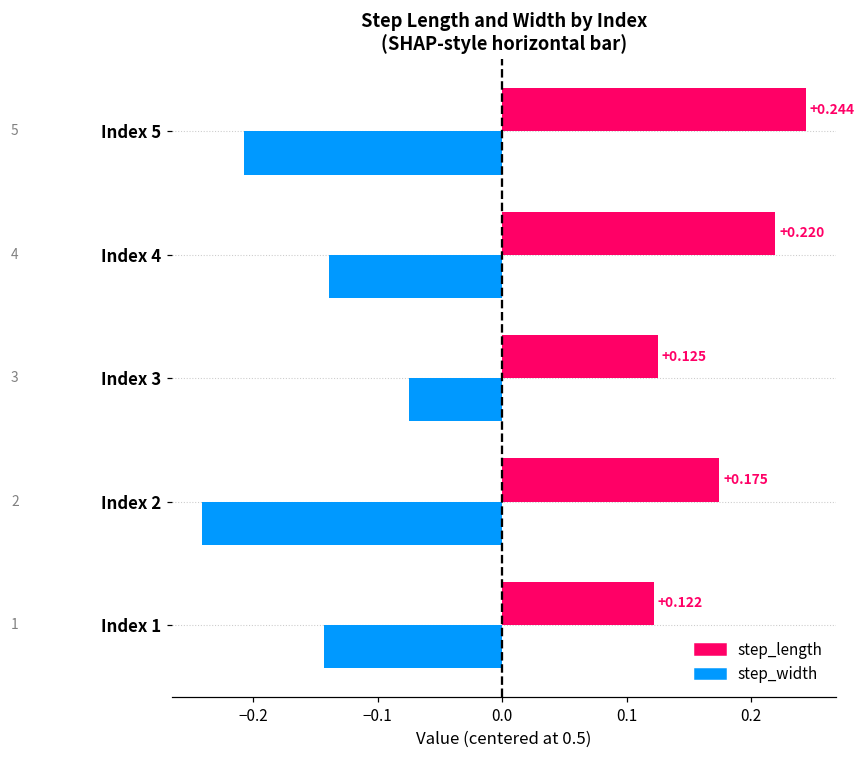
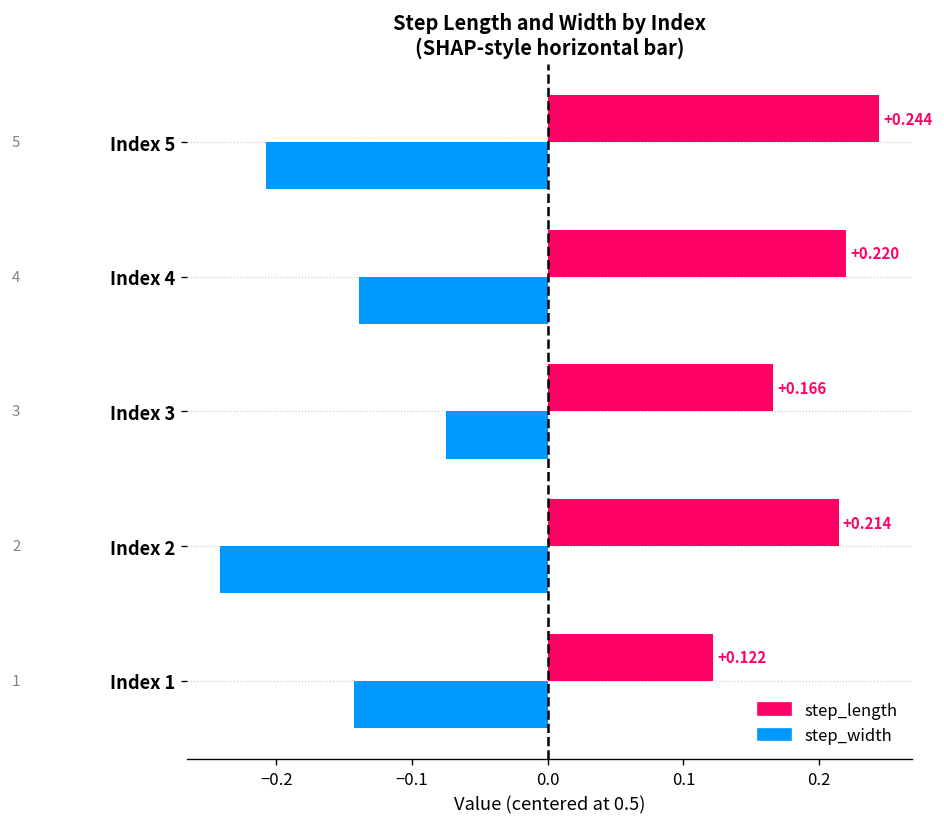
step_length, Index 3: +0.125 -> +0.166
step_length, Index 2: +0.175 -> +0.214
